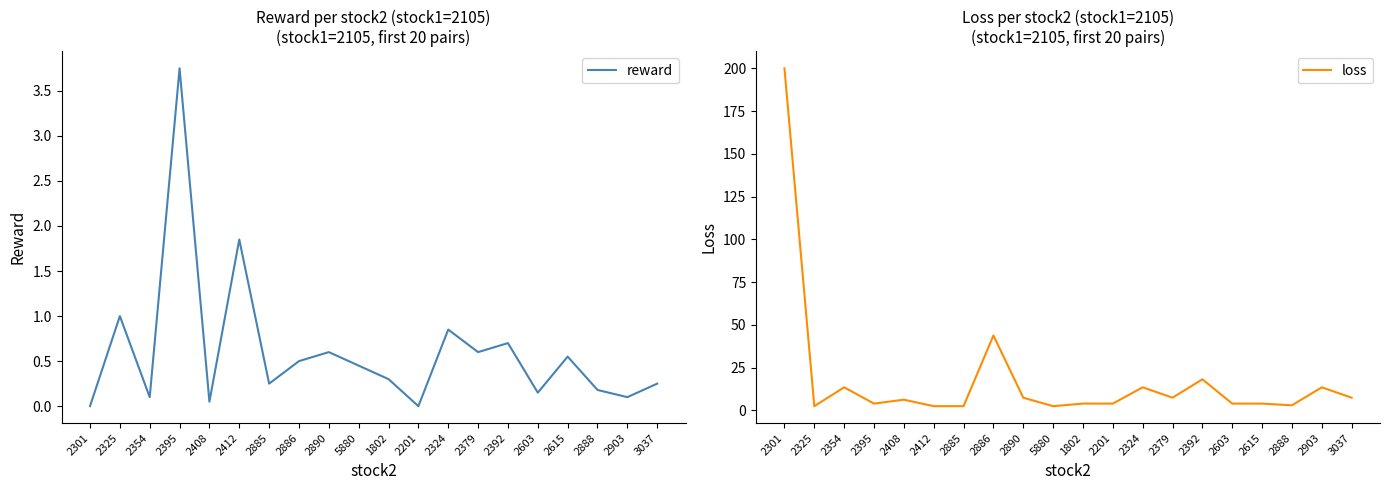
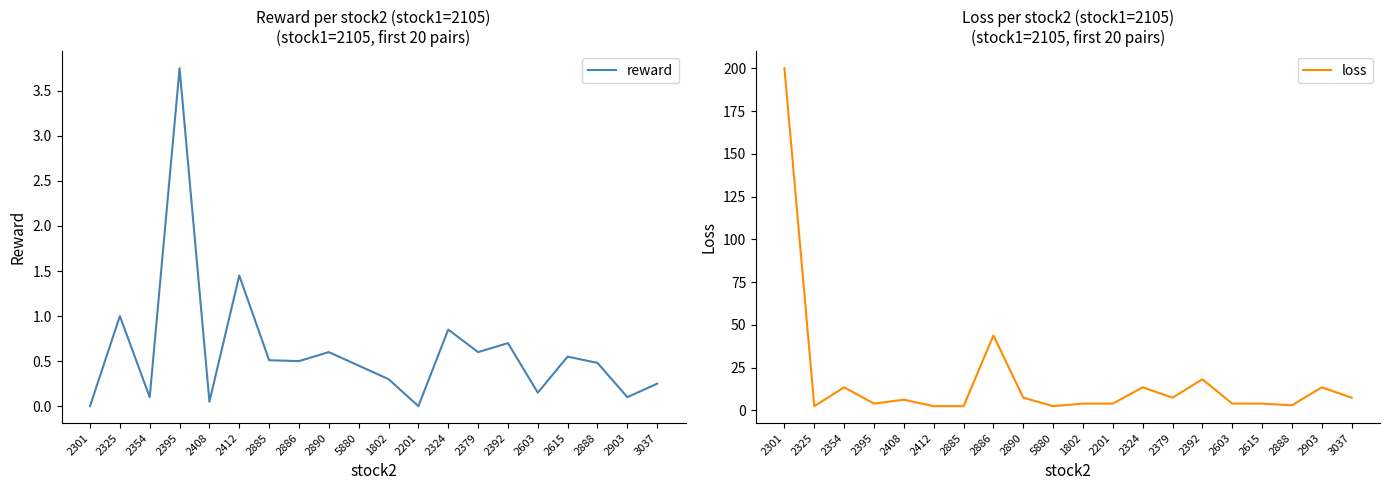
Reward per stock2 (stock1=2105) (stock1=2105, first 20 pairs), 2412: 1.9 -> 1.5
Reward per stock2 (stock1=2105) (stock1=2105, first 20 pairs), 2885: 0.3 -> 0.5
Reward per stock2 (stock1=2105) (stock1=2105, first 20 pairs), 2888: 0.2 -> 0.5
